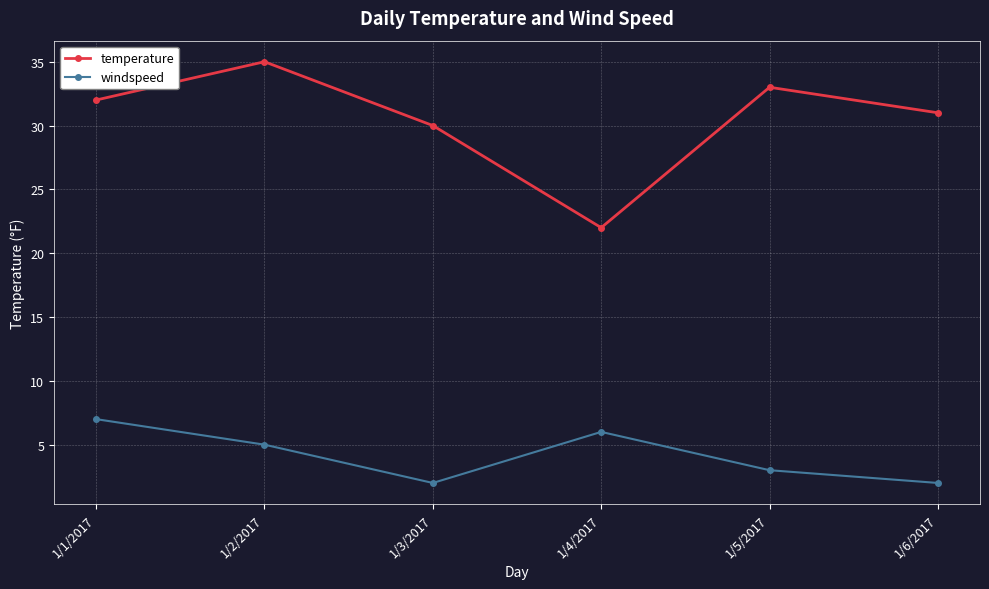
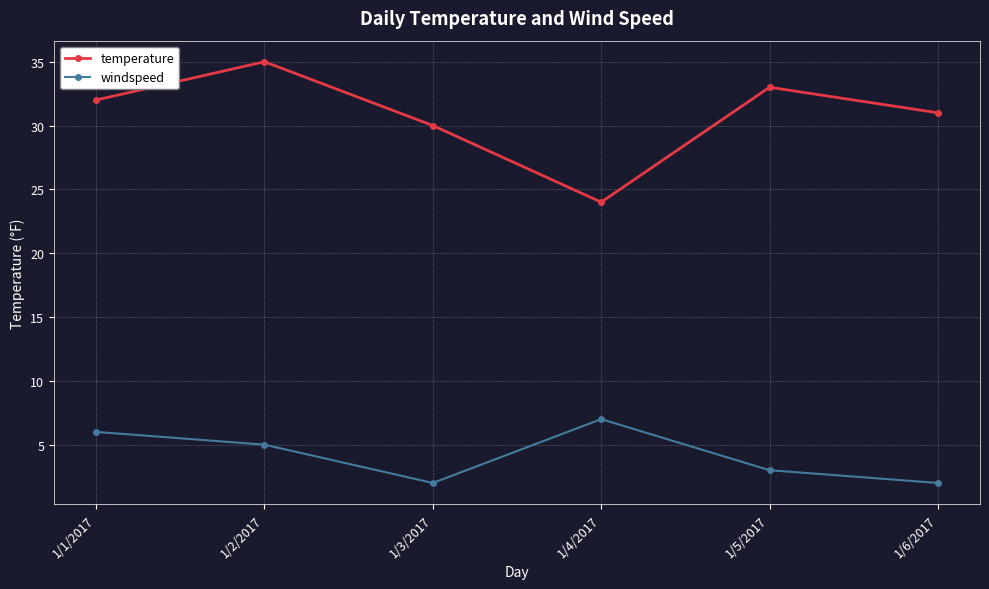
windspeed, 1/1/2017: 7 -> 6
temperature, 1/4/2017: 22 -> 24
windspeed, 1/4/2017: 6 -> 7
